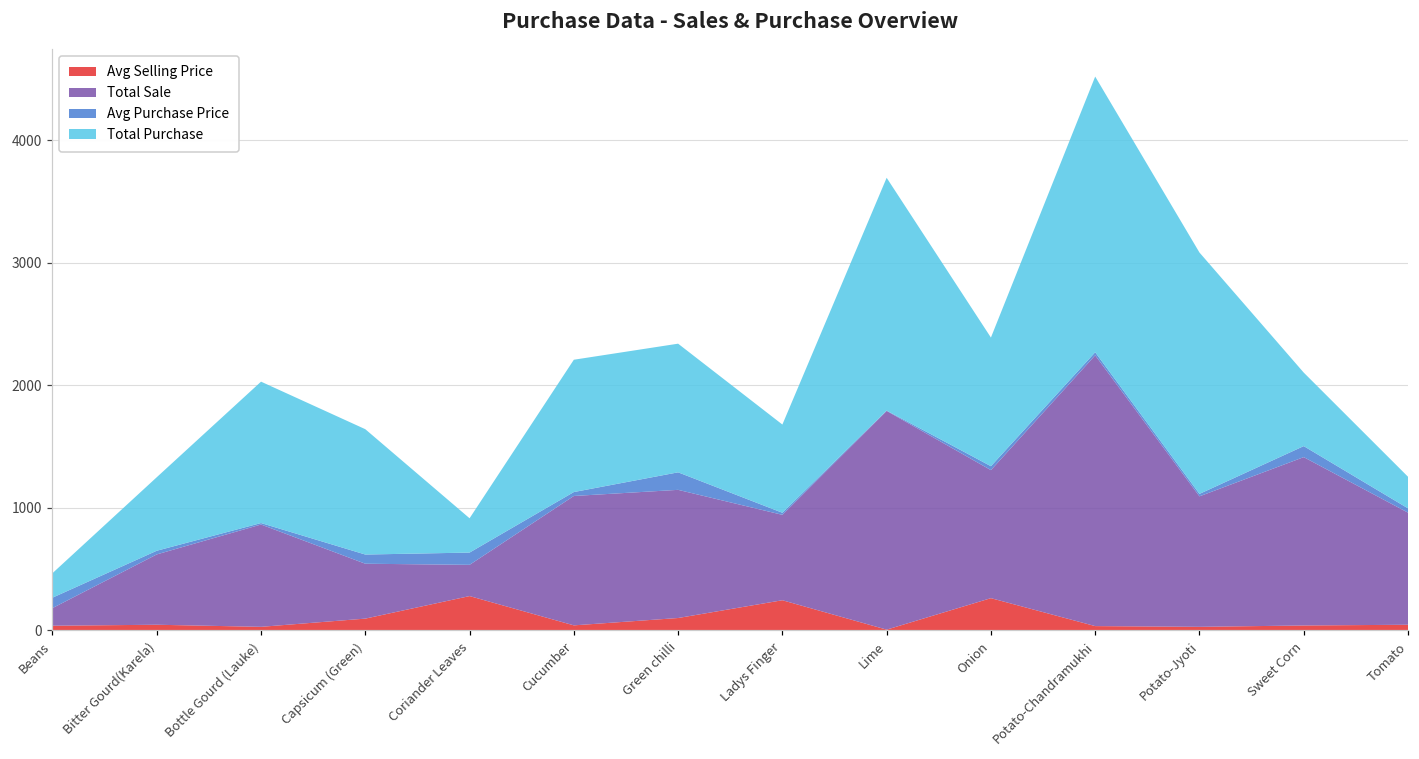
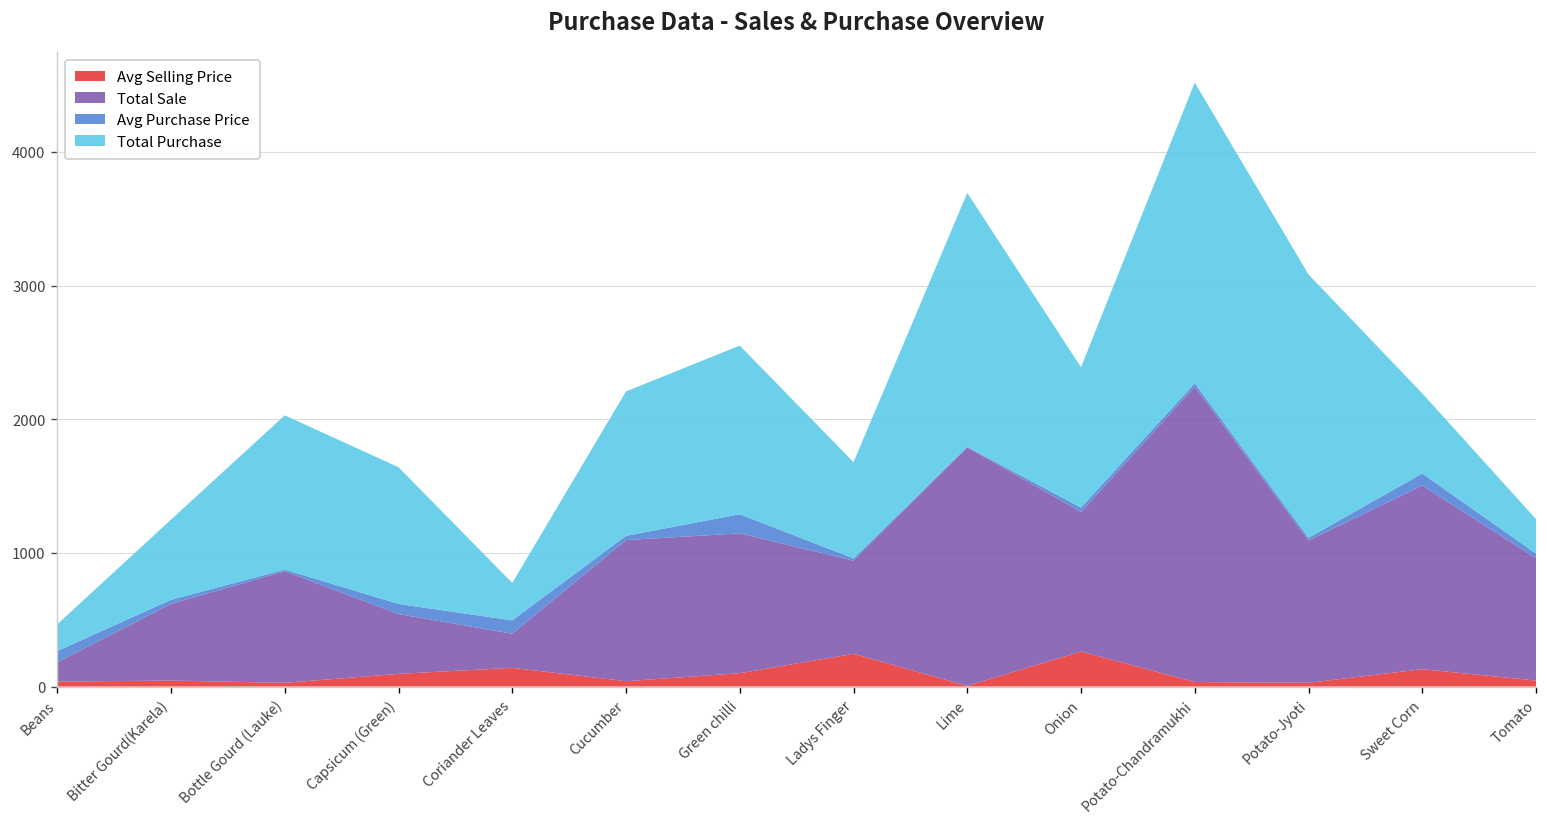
Avg Selling Price, Coriander Leaves: 280 -> 140
Total Purchase, Green chilli: 1050 -> 1260
Avg Selling Price, Sweet Corn: 40 -> 130
